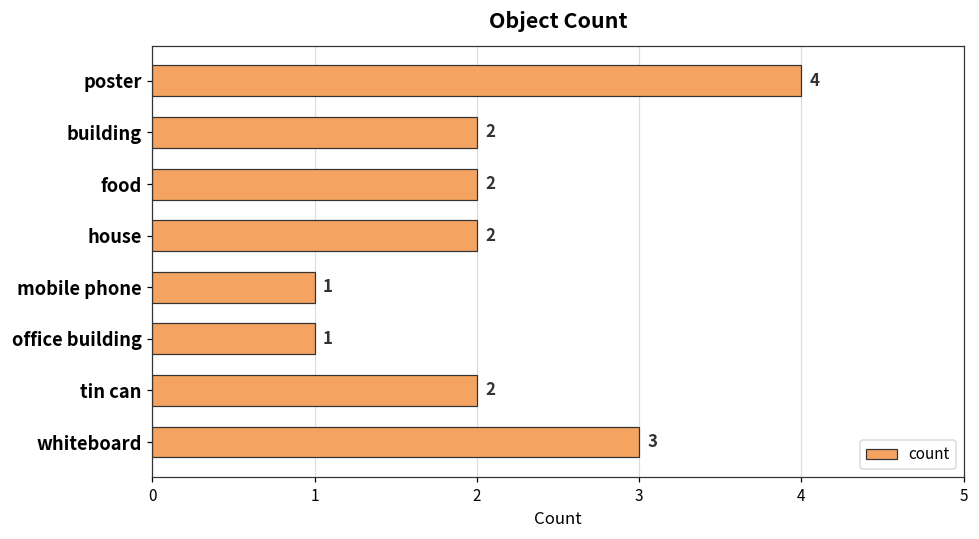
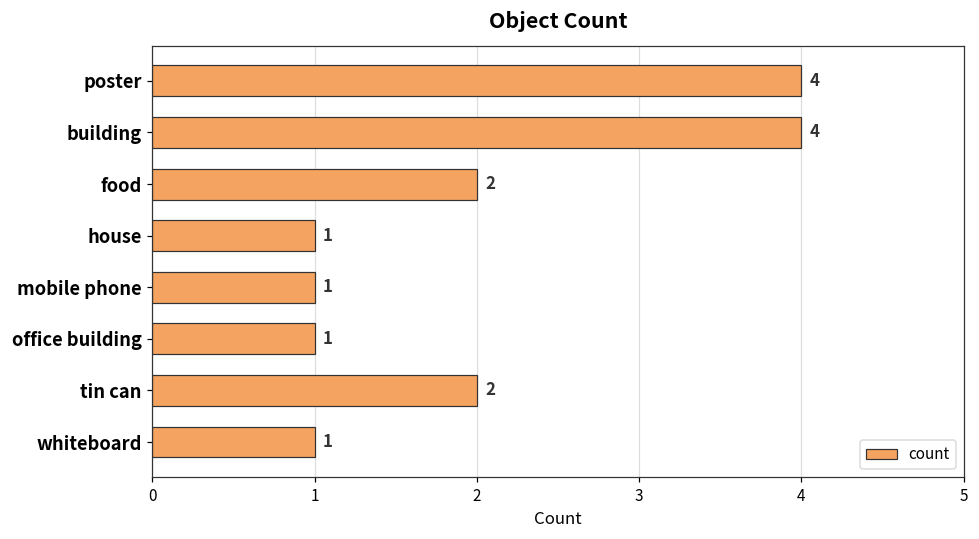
building: 2 -> 4
house: 2 -> 1
whiteboard: 3 -> 1
